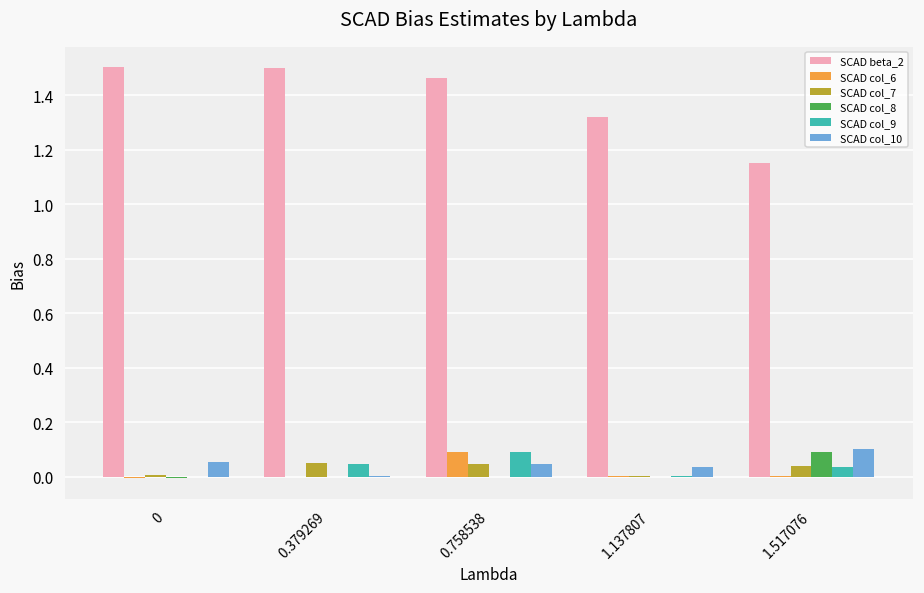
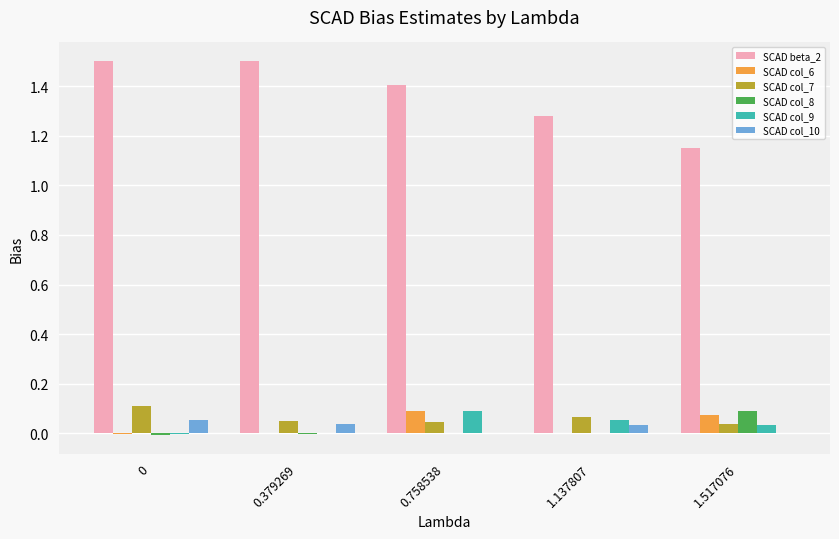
SCAD col_7, 0: 0.01 -> 0.11
SCAD col_9, 0.379269: 0.05 -> 0.00
SCAD col_10, 0.379269: 0.00 -> 0.04
SCAD beta_2, 0.758538: 1.46 -> 1.41
SCAD col_10, 0.758538: 0.04 -> 0.00
SCAD beta_2, 1.137807: 1.32 -> 1.28
SCAD col_7, 1.137807: 0.00 -> 0.06
SCAD col_9, 1.137807: 0.00 -> 0.05
SCAD col_6, 1.517076: 0.00 -> 0.07
SCAD col_10, 1.517076: 0.10 -> 0.00
